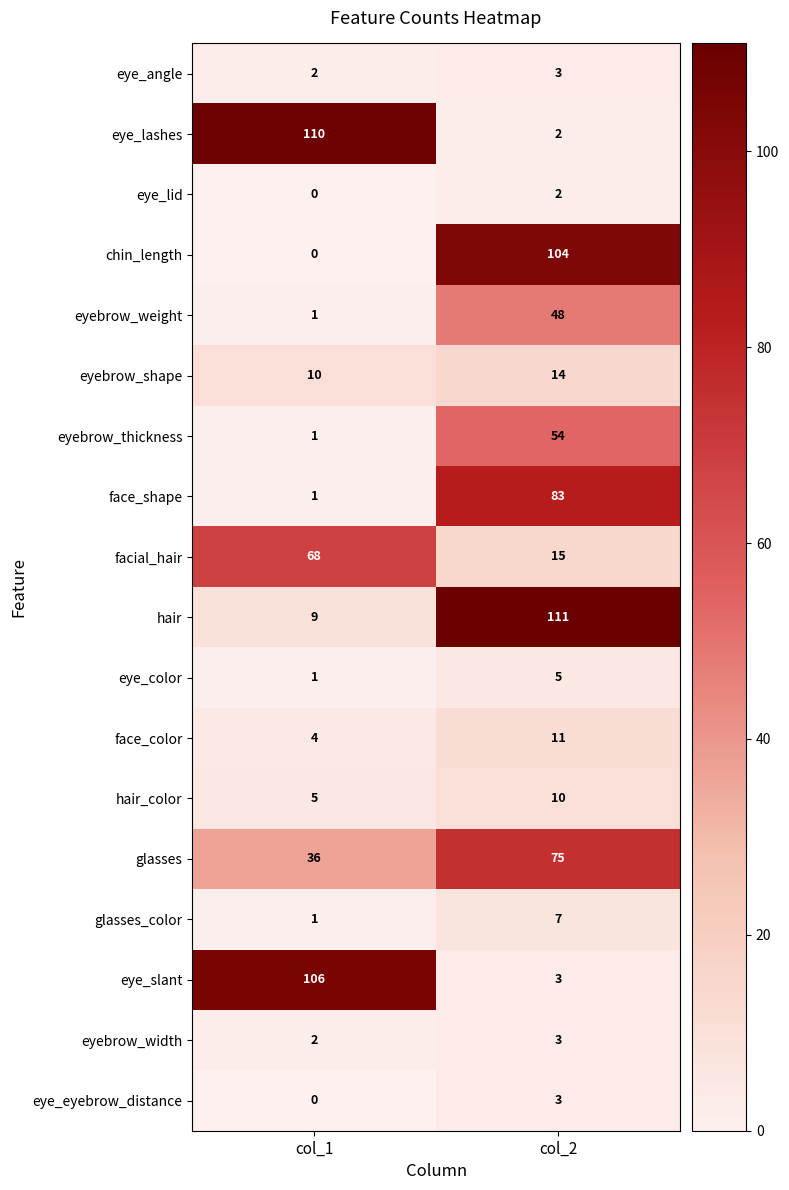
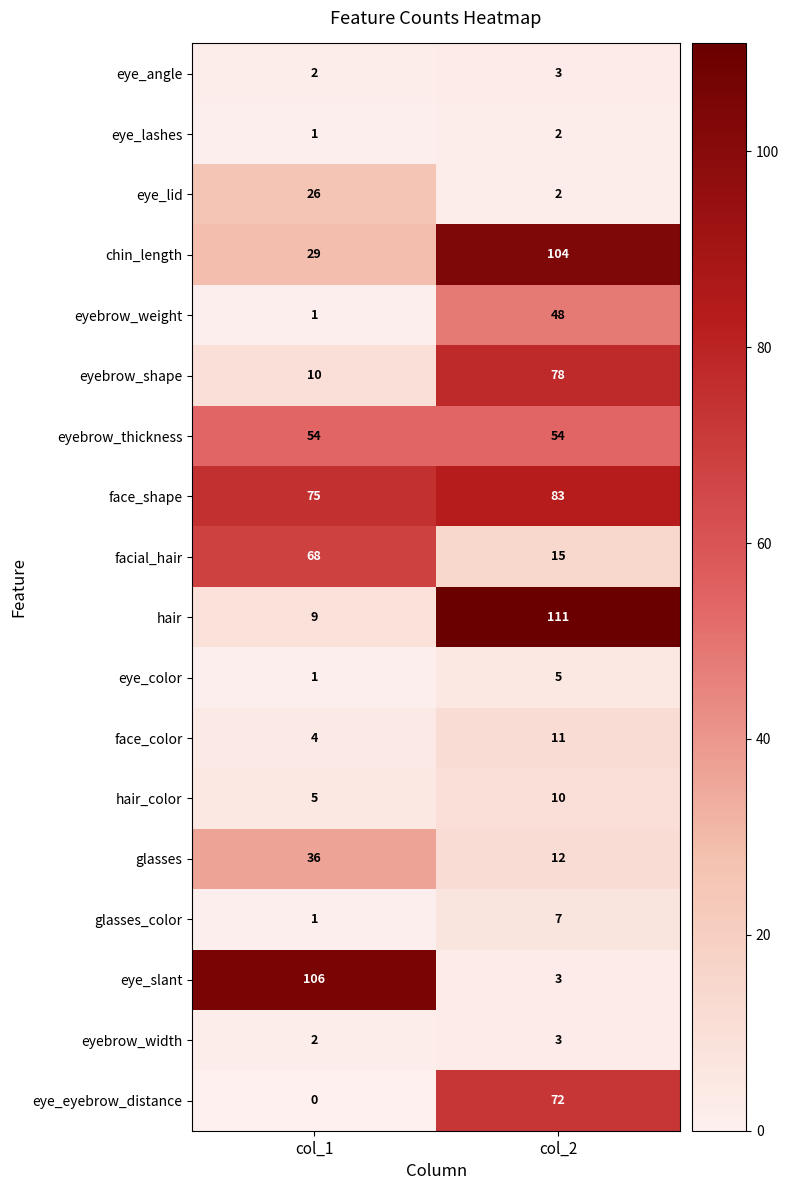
eye_lashes, col_1: 110 -> 1
eye_lid, col_1: 0 -> 26
chin_length, col_1: 0 -> 29
eyebrow_shape, col_2: 14 -> 78
eyebrow_thickness, col_1: 1 -> 54
face_shape, col_1: 1 -> 75
glasses, col_2: 75 -> 12
eye_eyebrow_distance, col_2: 3 -> 72
